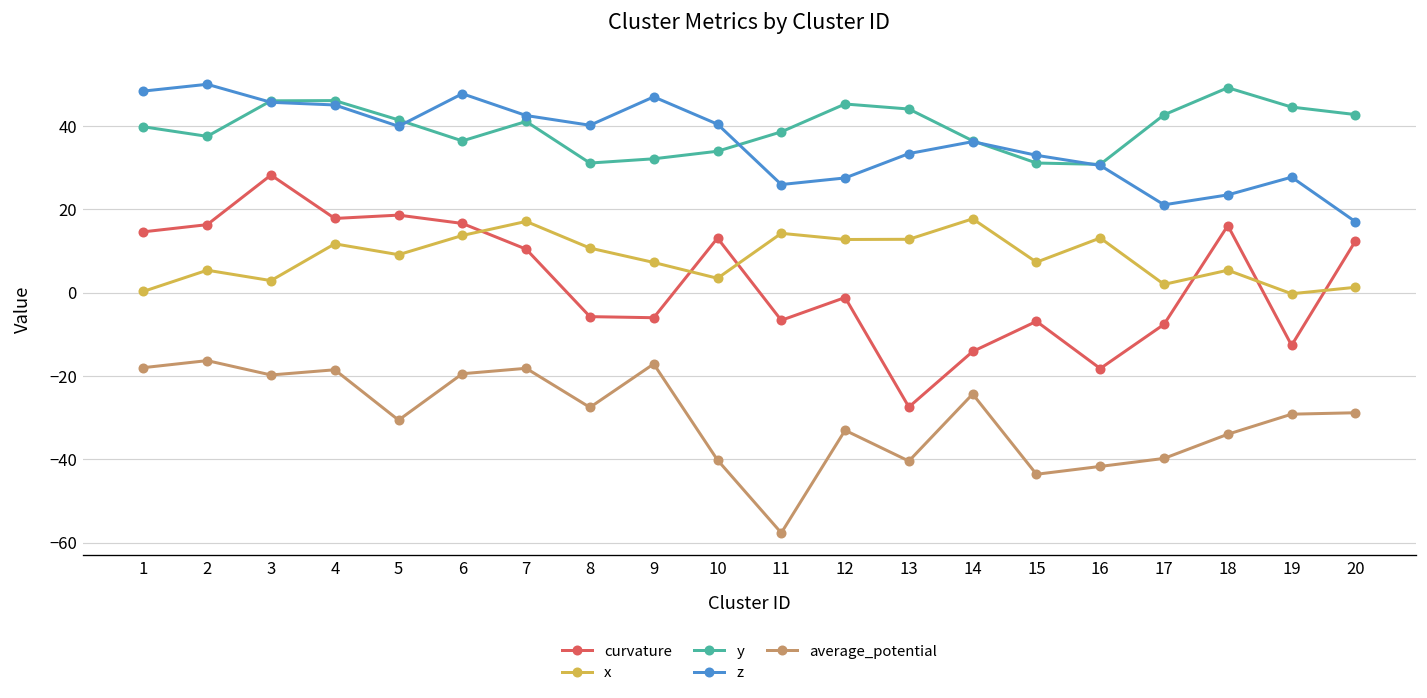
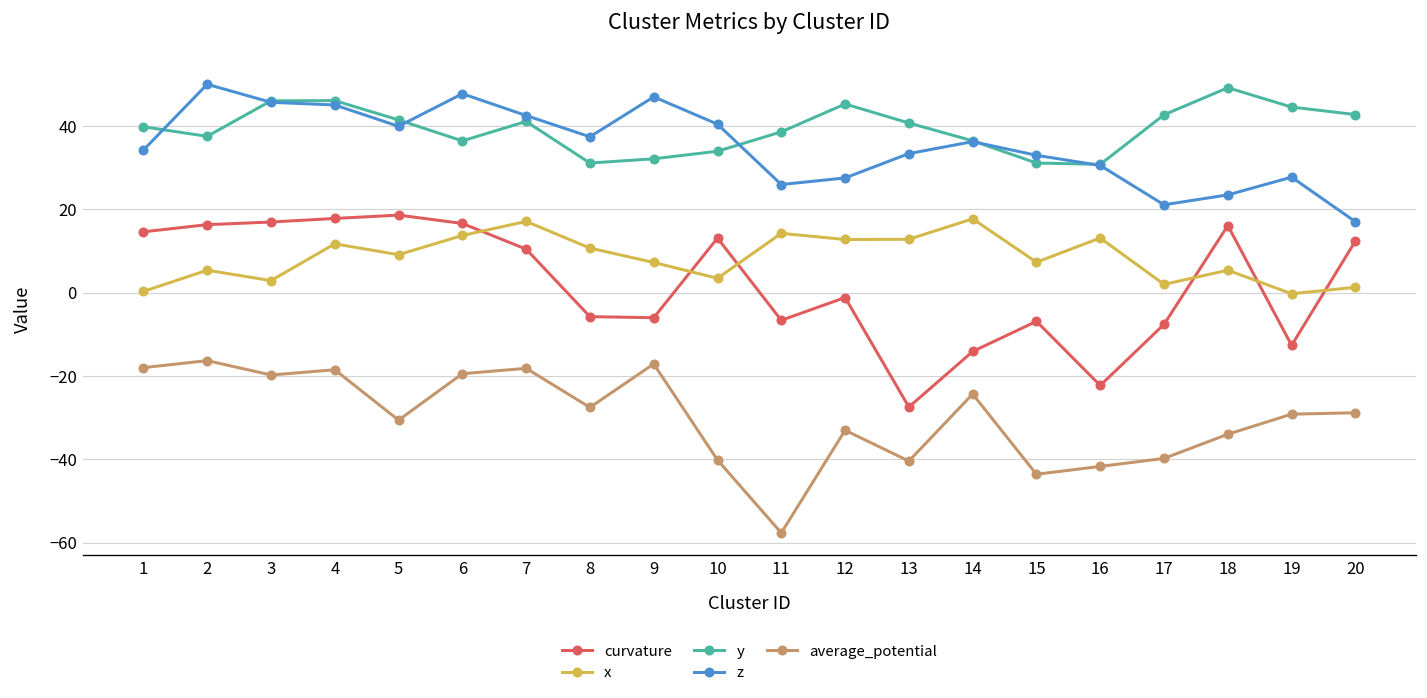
z, 1: 48 -> 34
curvature, 3: 28 -> 17
z, 8: 40 -> 37
y, 13: 44 -> 41
curvature, 16: -18 -> -22
